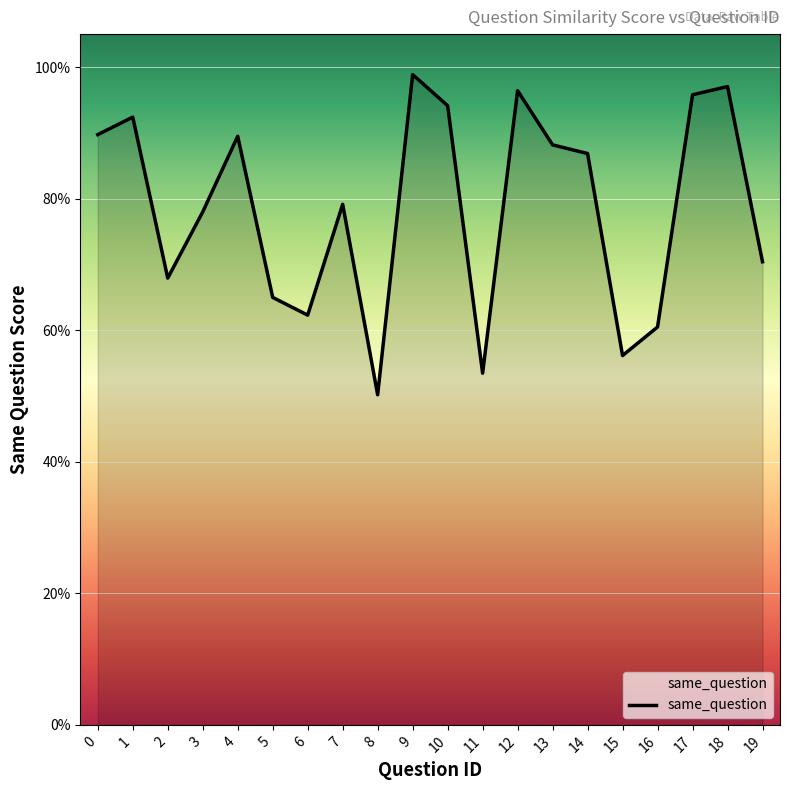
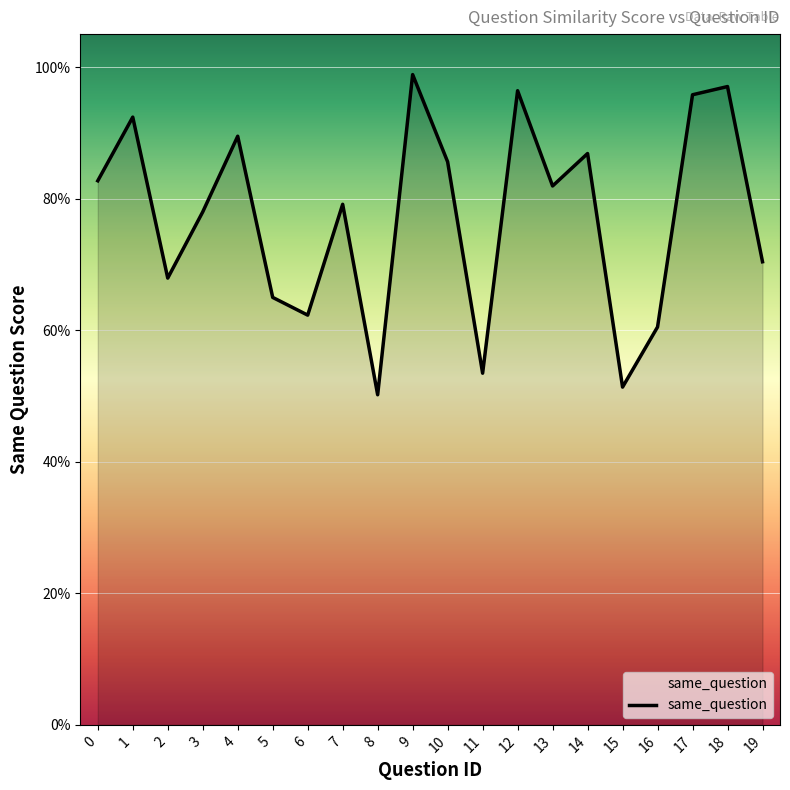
0: 90% -> 83%
10: 94% -> 86%
13: 88% -> 82%
15: 56% -> 51%
